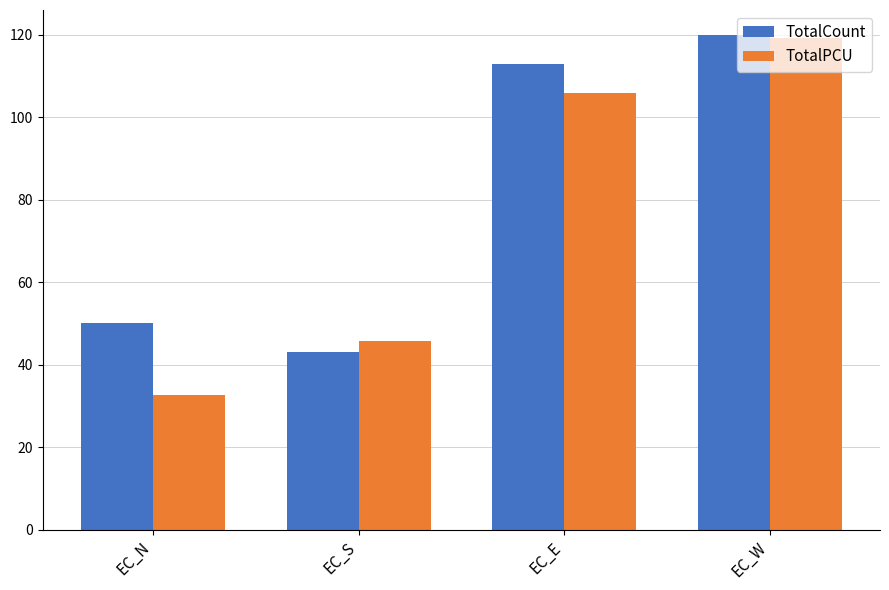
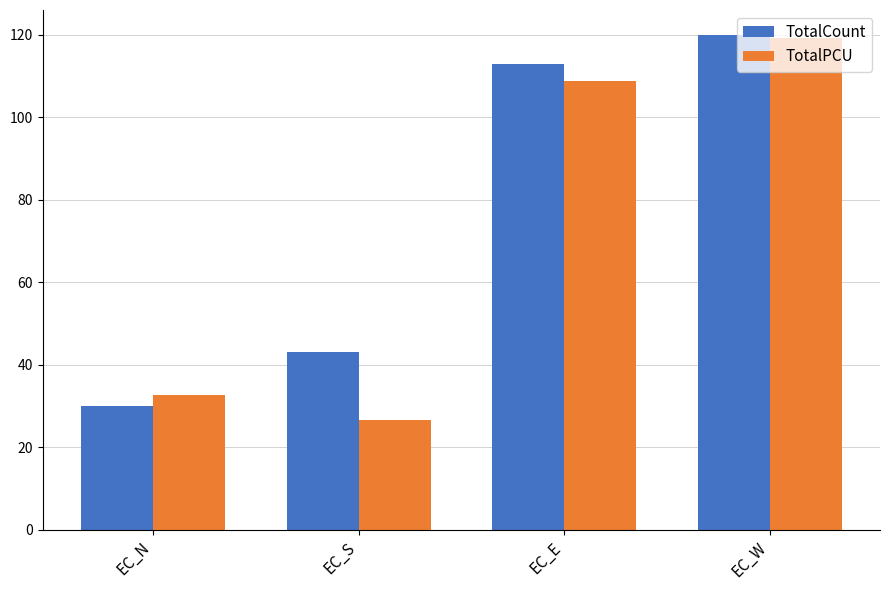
TotalCount, EC_N: 50 -> 30
TotalPCU, EC_S: 46 -> 27
TotalPCU, EC_E: 106 -> 109
